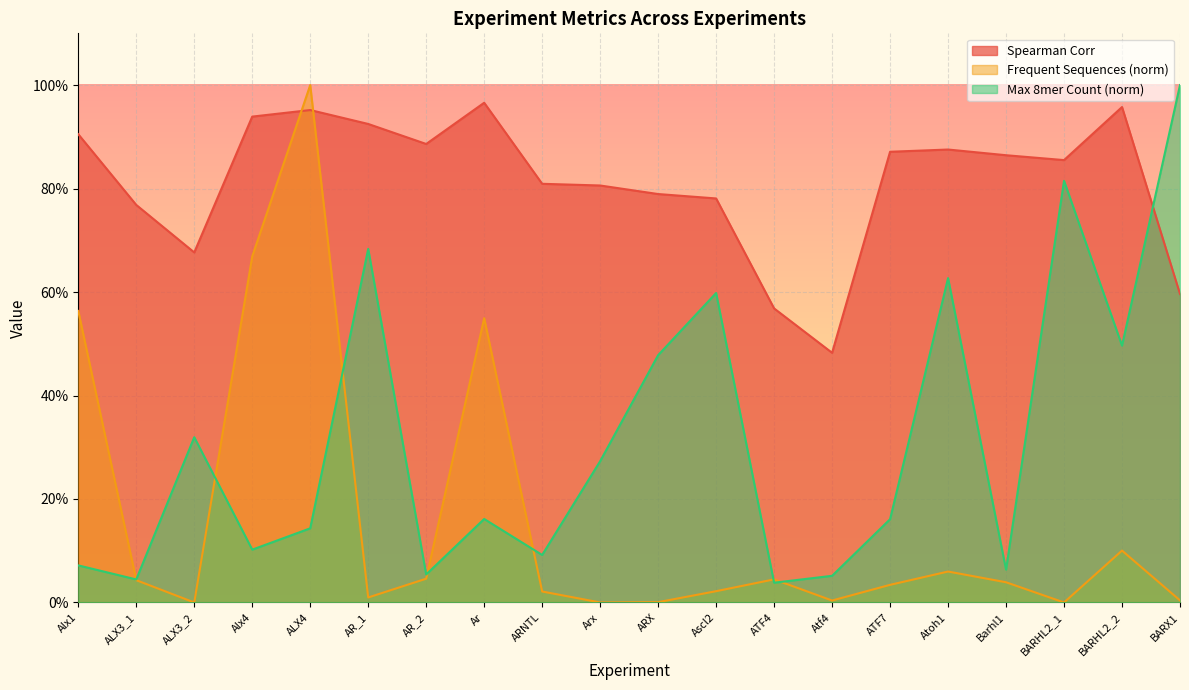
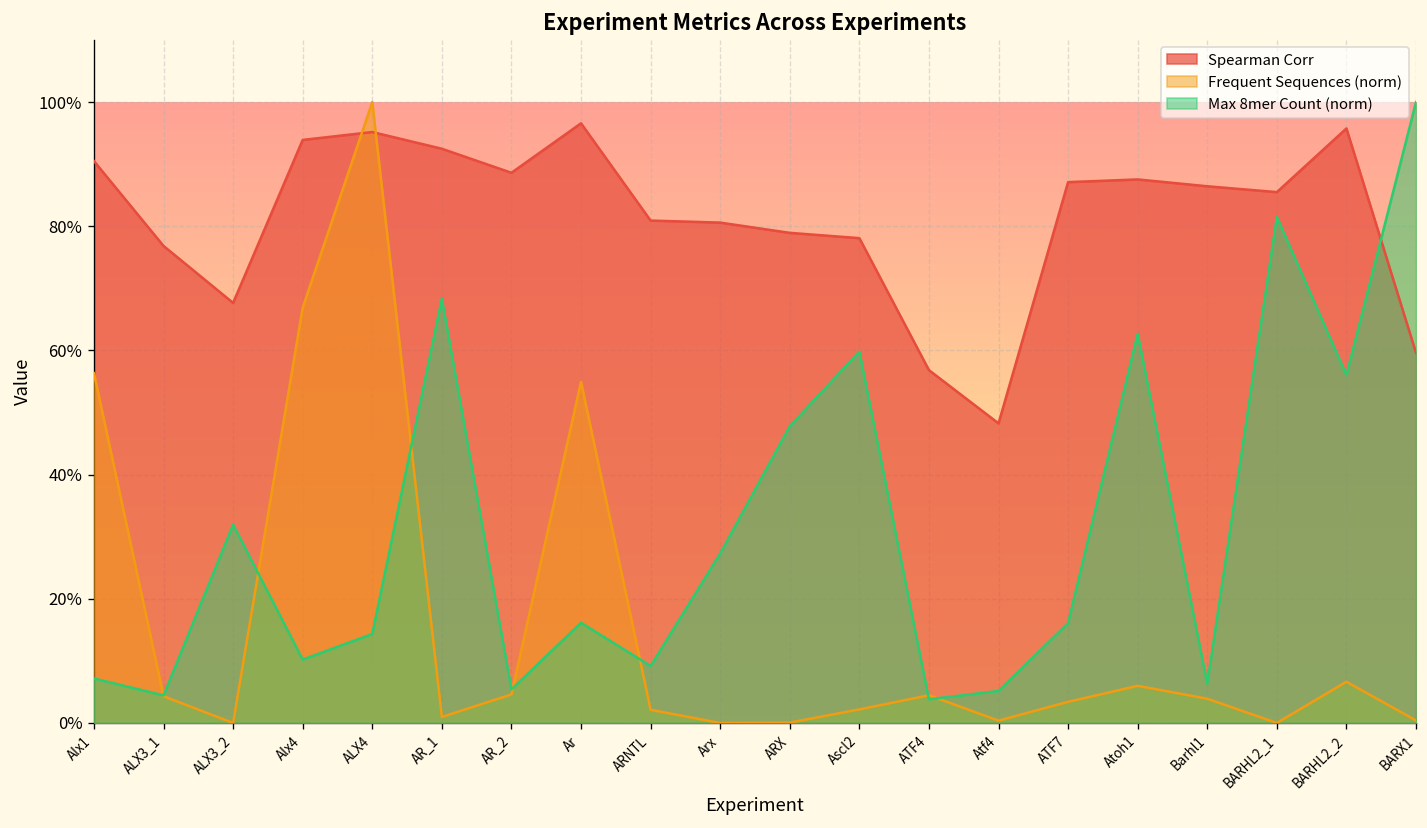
Frequent Sequences (norm), BARHL2_2: 10% -> 7%
Max 8mer Count (norm), BARHL2_2: 50% -> 56%
